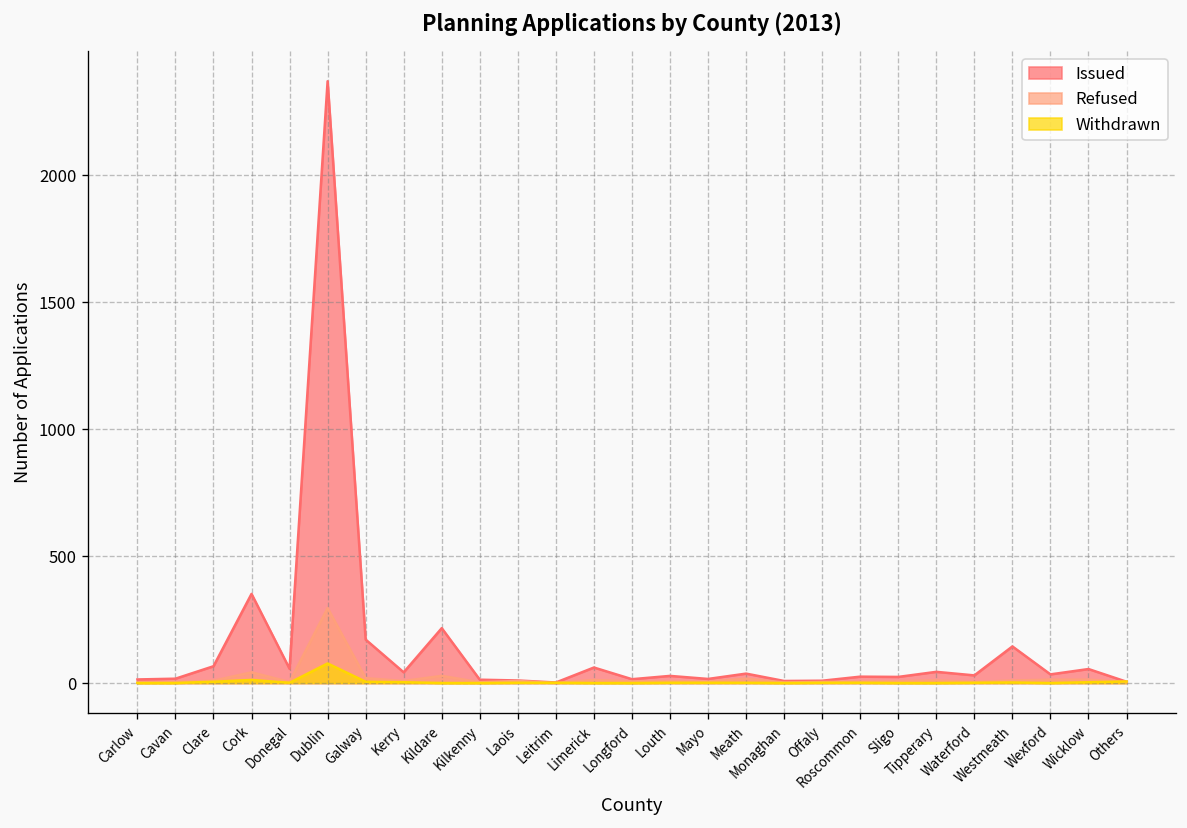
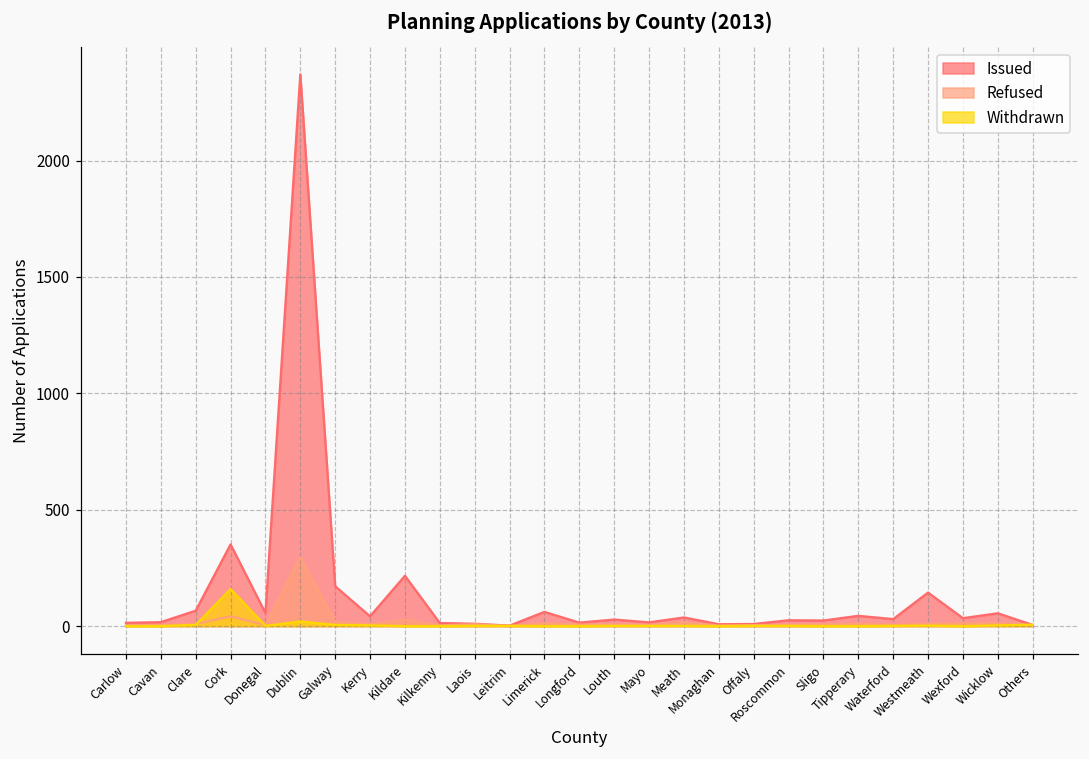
Withdrawn, Cork: 10 -> 160
Withdrawn, Dublin: 80 -> 20
